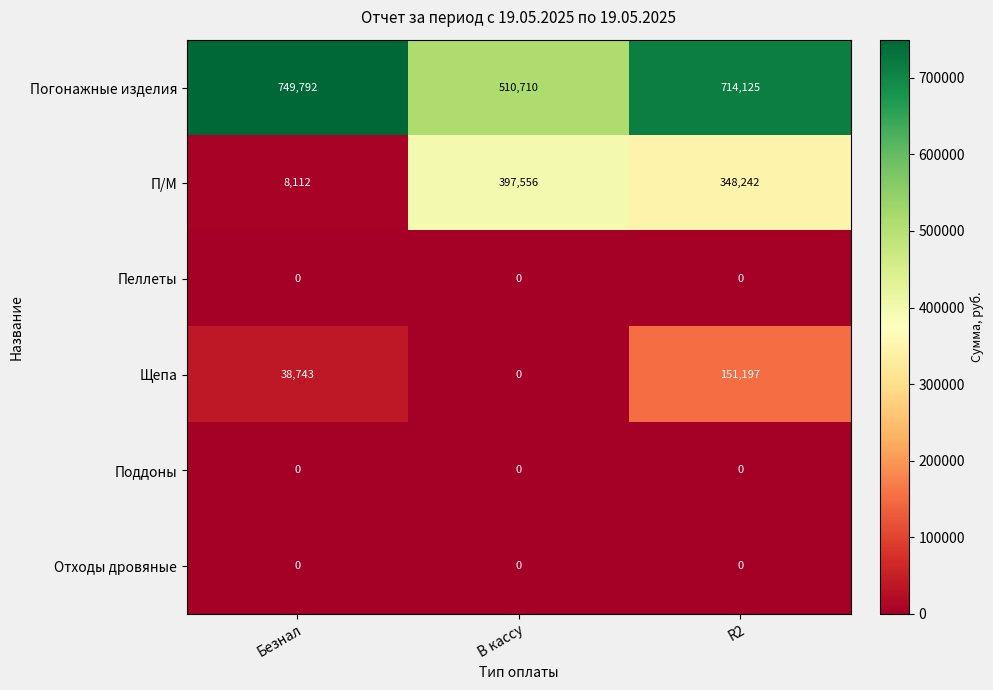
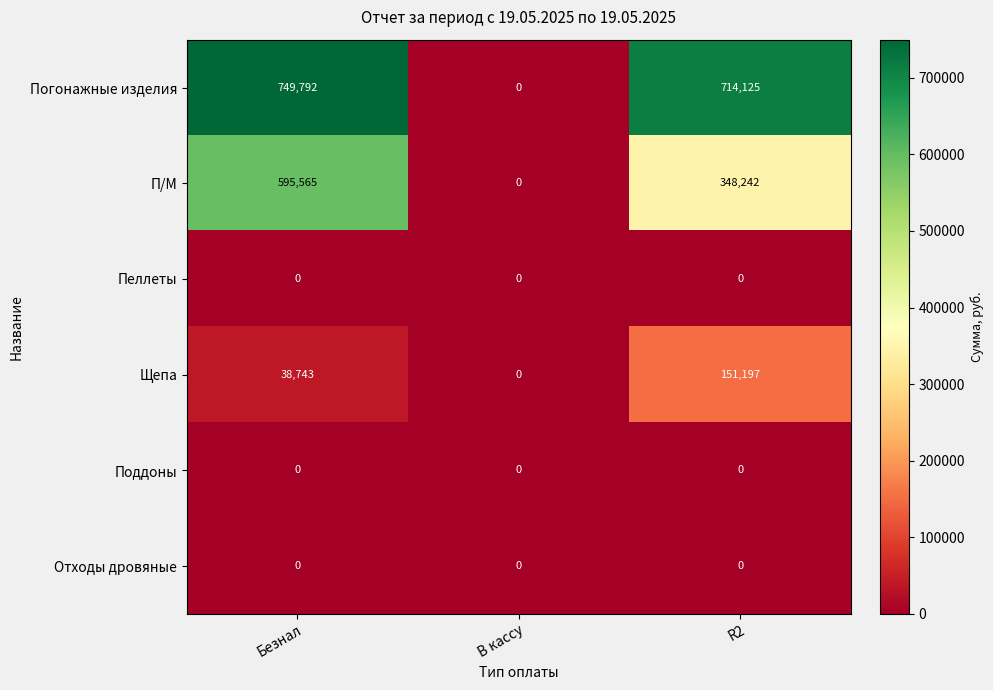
Погонажные изделия, В кассу: 510,710 -> 0
П/М, Безнал: 8,112 -> 595,565
П/М, В кассу: 397,556 -> 0
